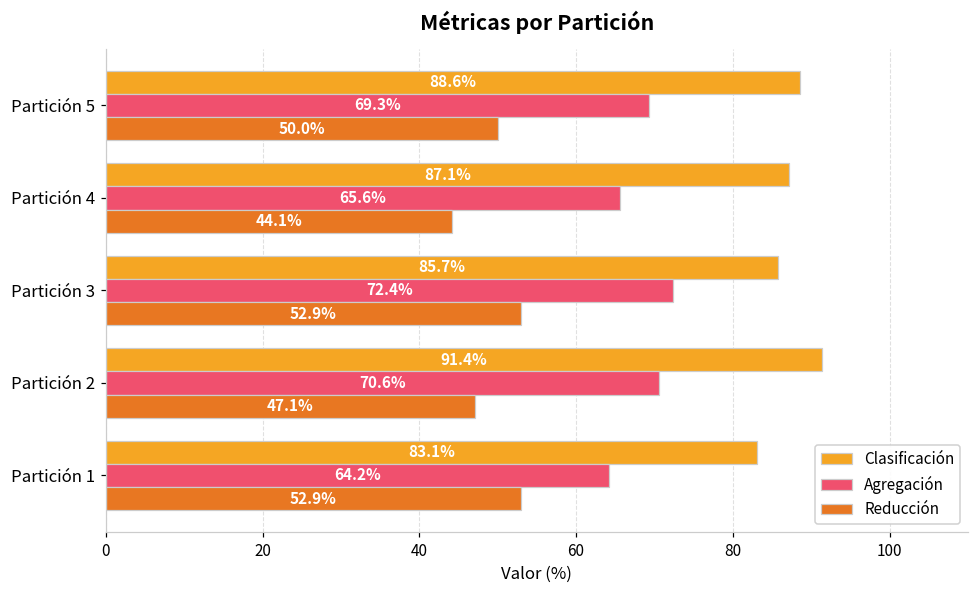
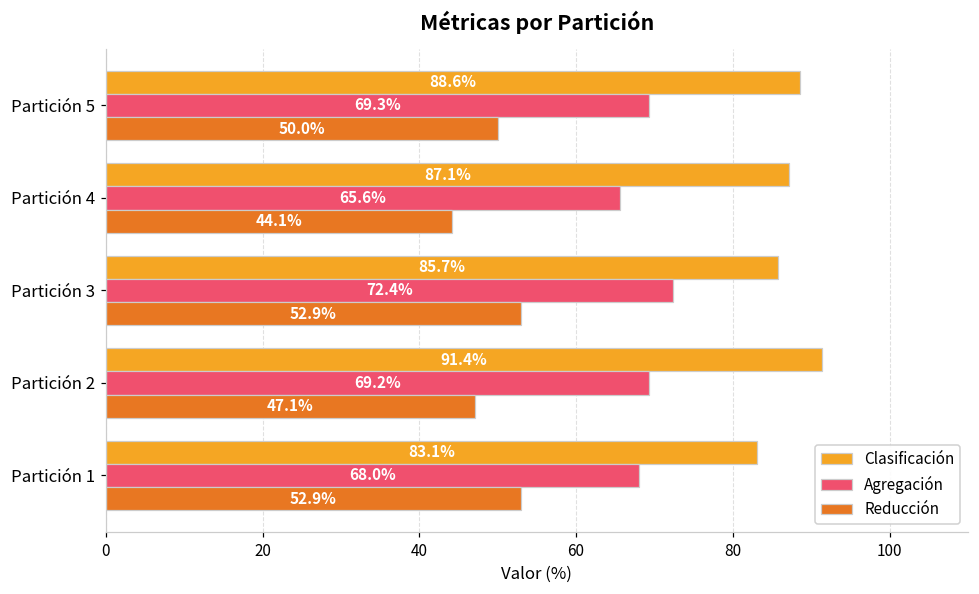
Agregación, Partición 2: 70.6% -> 69.2%
Agregación, Partición 1: 64.2% -> 68.0%
